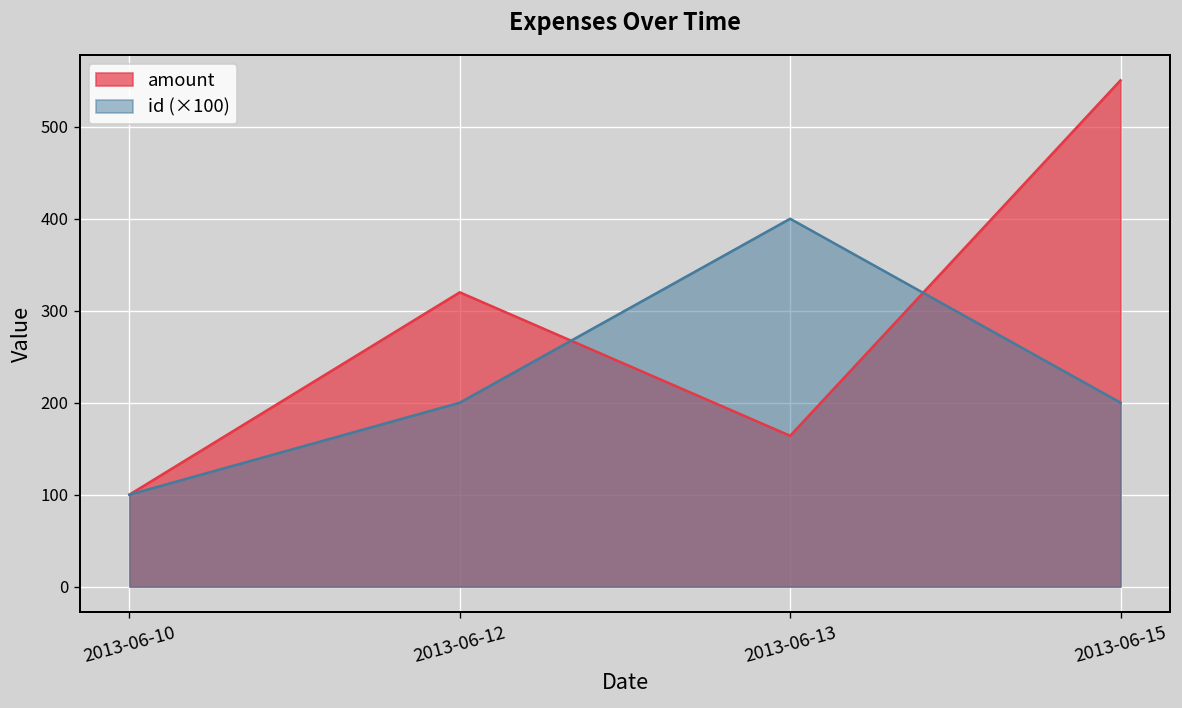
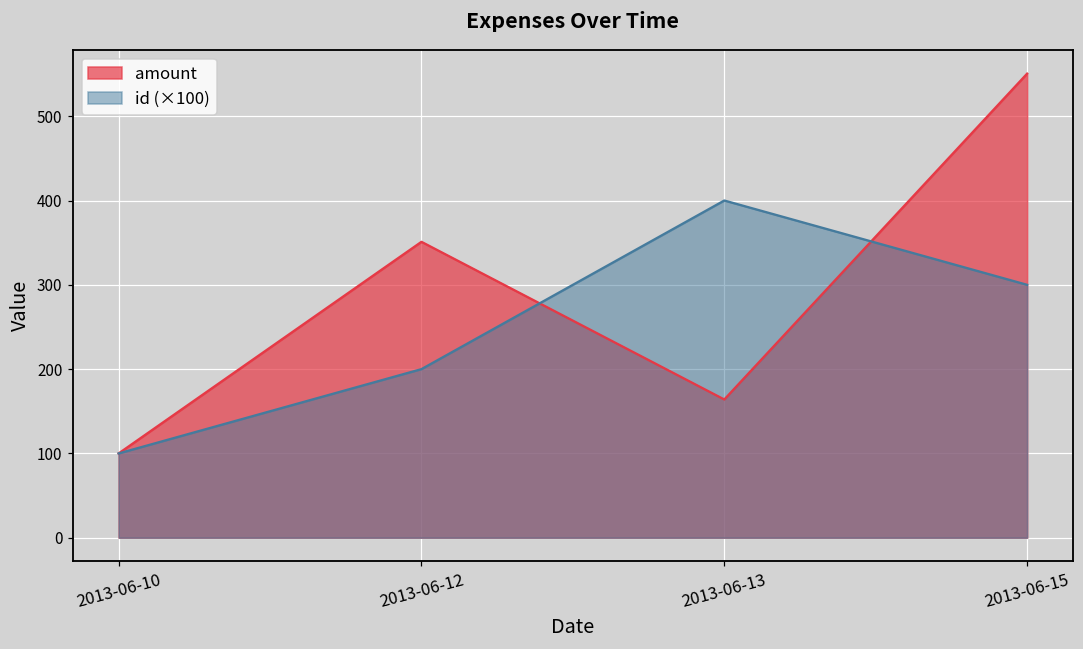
amount, 2013-06-12: 320 -> 350
id (×100), 2013-06-15: 200 -> 300
